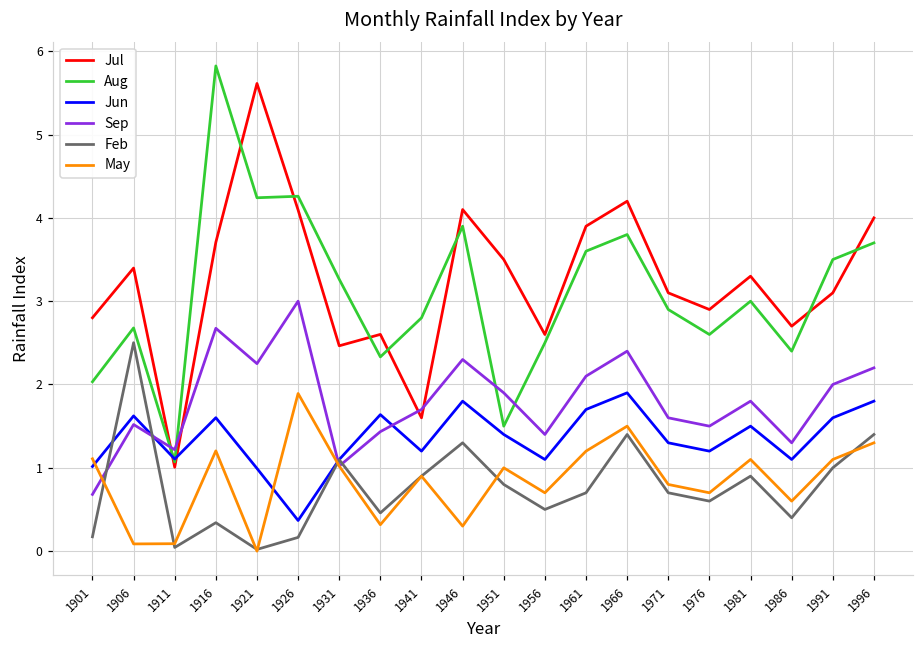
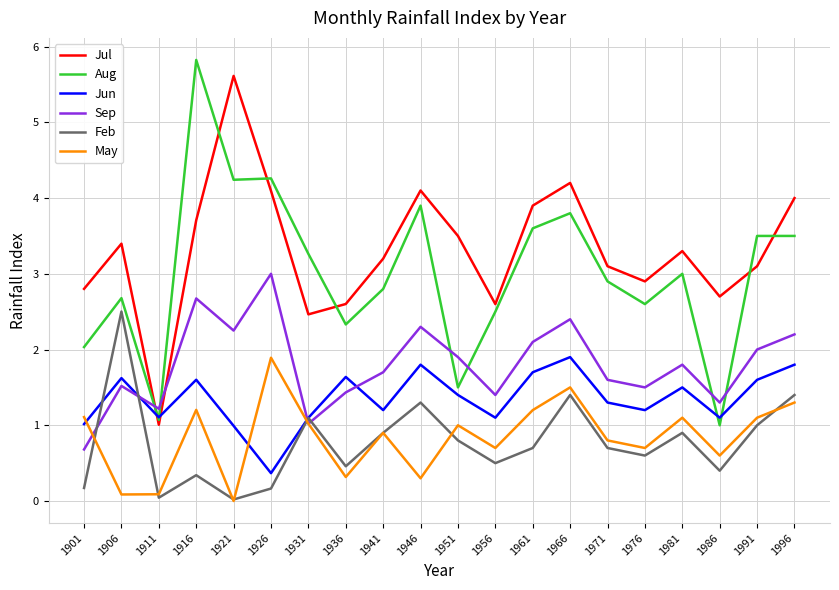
Jul, 1941: 1.6 -> 3.2
Aug, 1986: 2.4 -> 1.0
Aug, 1996: 3.7 -> 3.5
